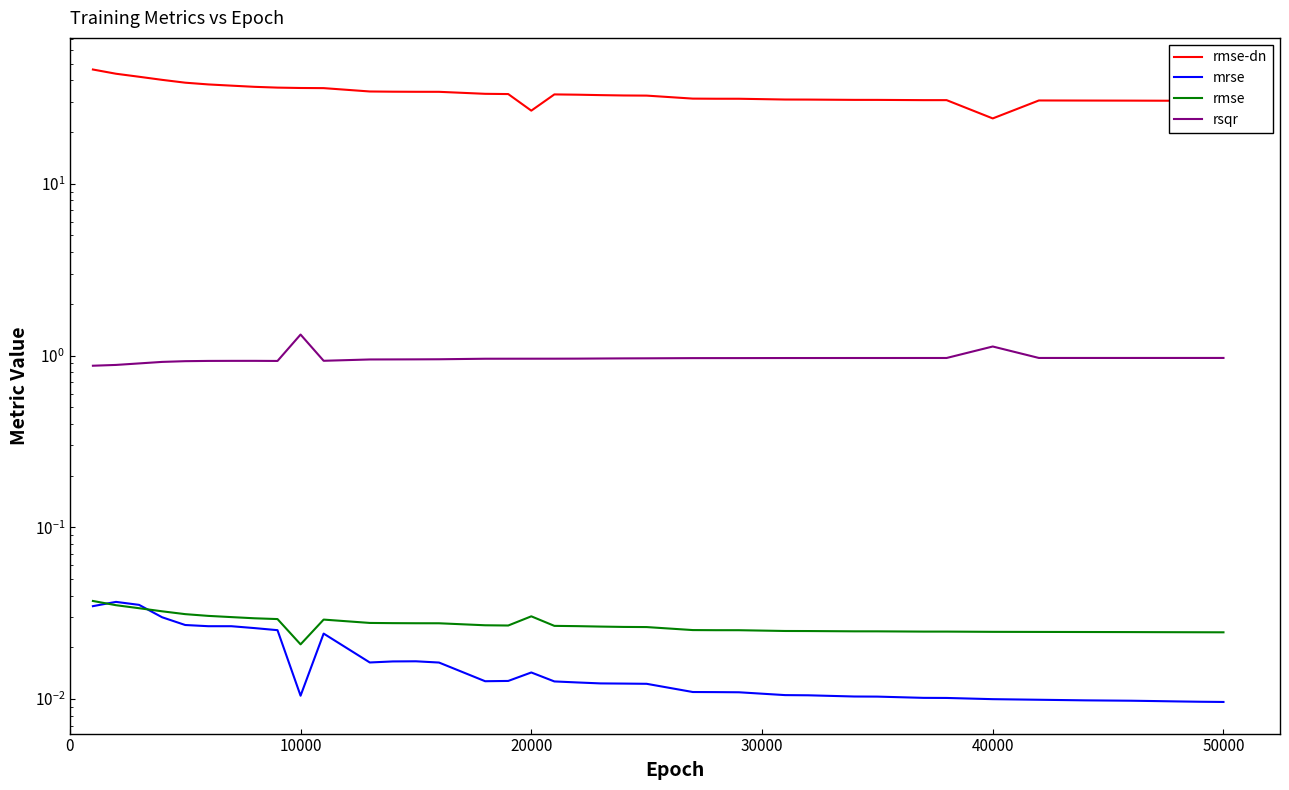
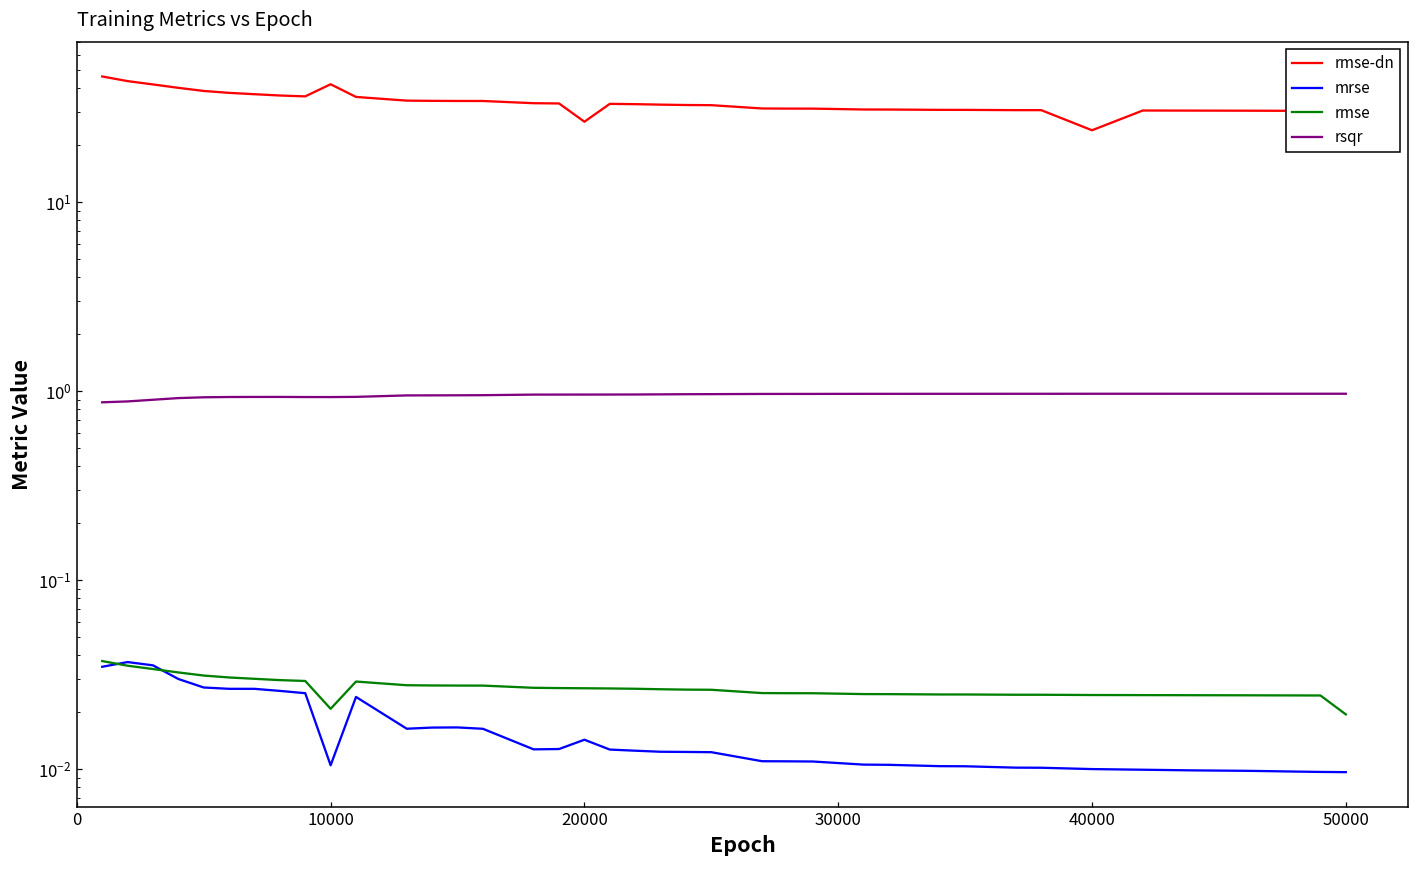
rmse-dn, 10000: 36 -> 42
rsqr, 10000: 1.3 -> 0.9
rmse, 20000: 0.030 -> 0.027
rsqr, 40000: 1.1 -> 1.0
rmse, 50000: 0.024 -> 0.019
